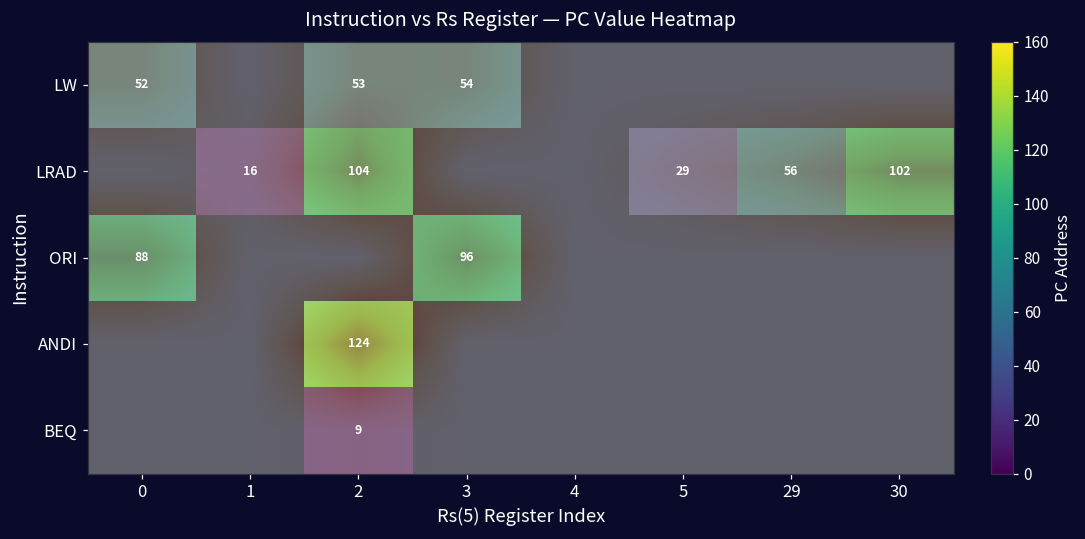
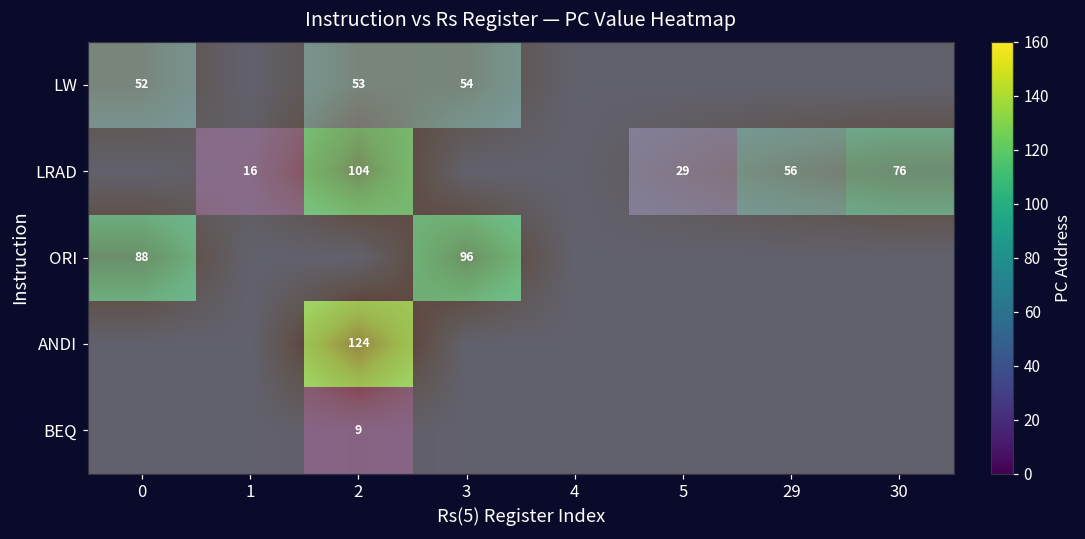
LRAD, 30: 102 -> 76
